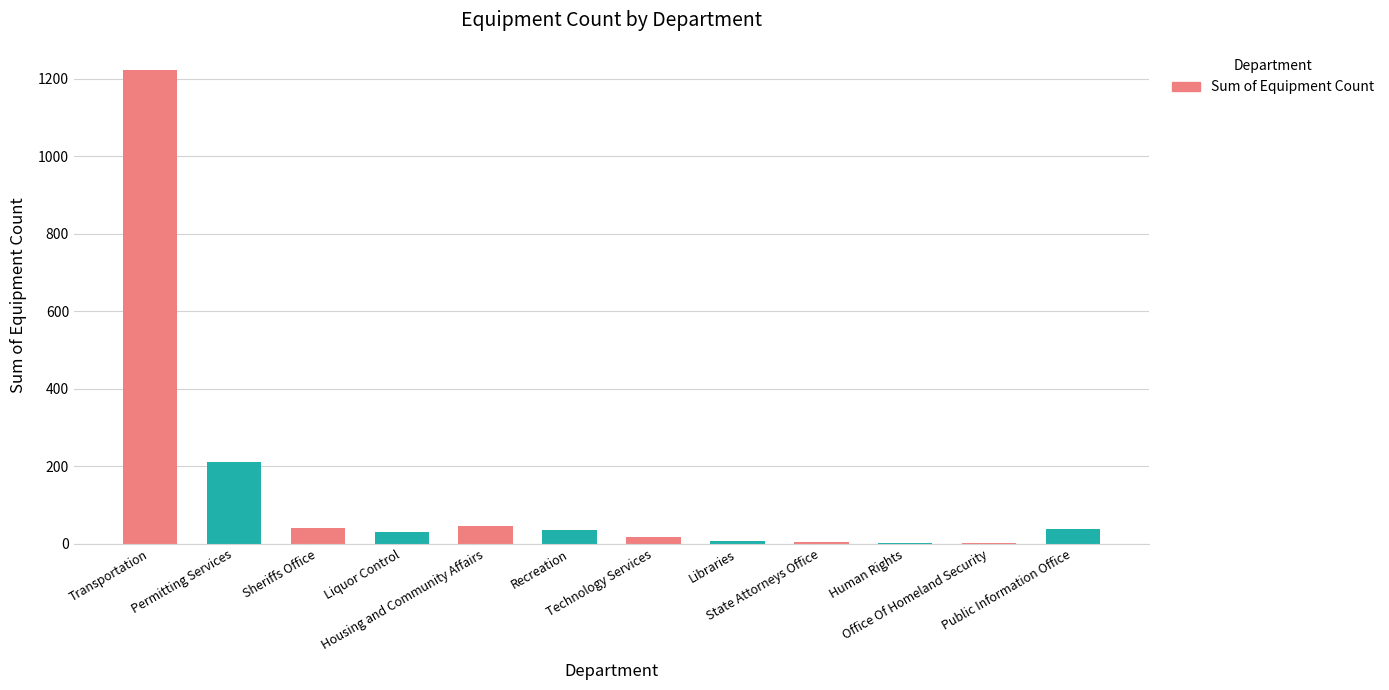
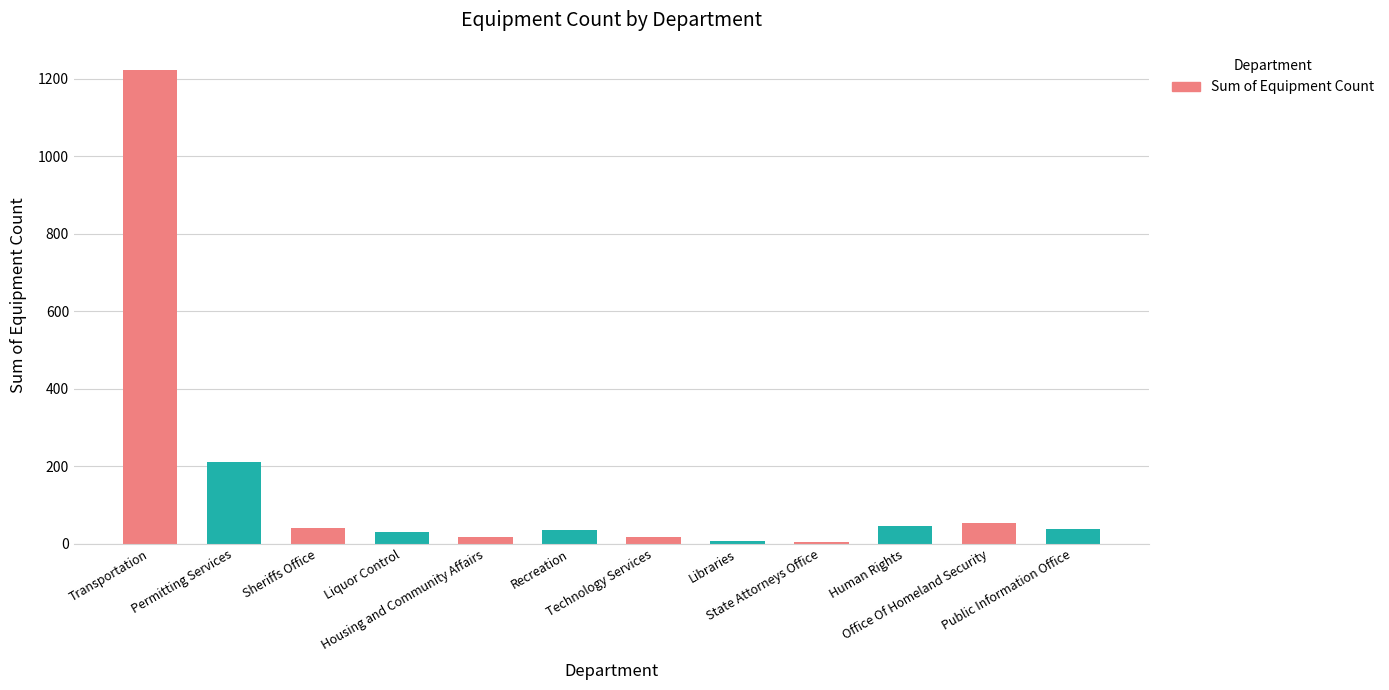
Housing and Community Affairs: 50 -> 20
Human Rights: 0 -> 50
Office Of Homeland Security: 0 -> 50
